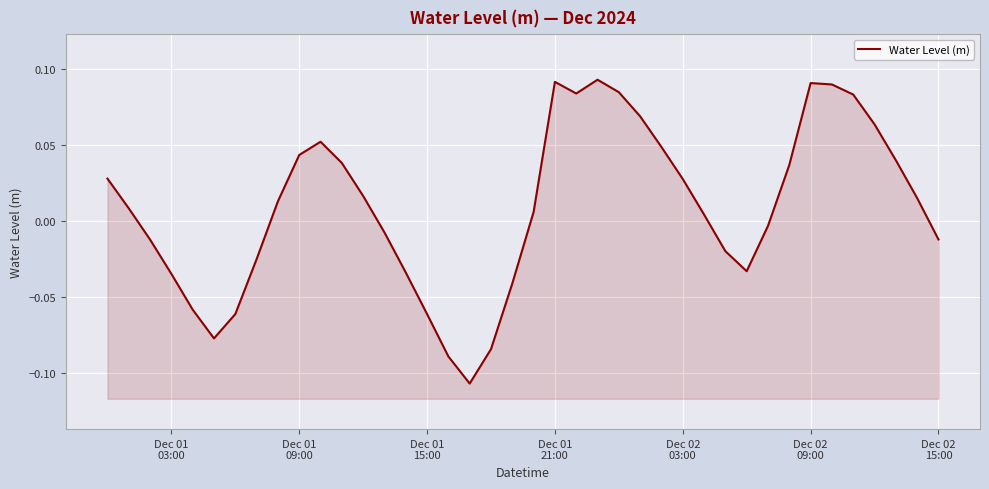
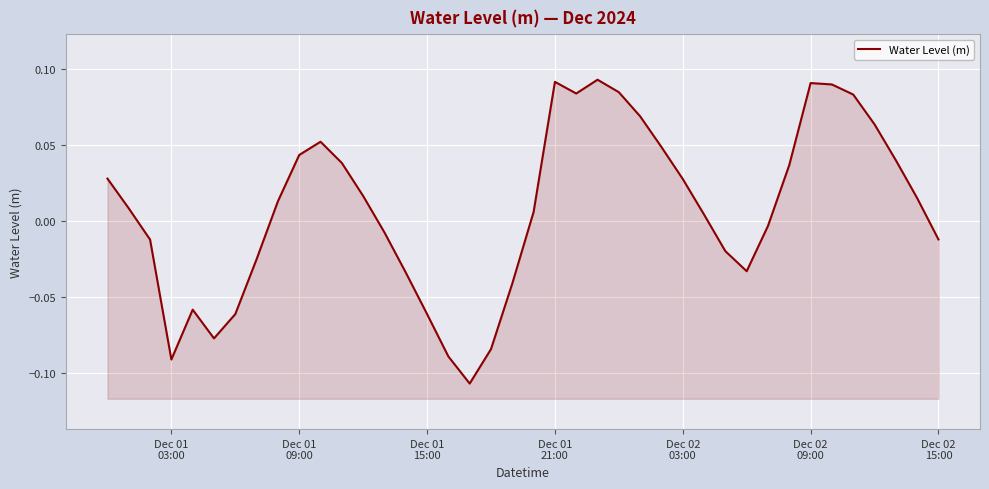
Dec 01 03:00: -0.035 -> -0.091
